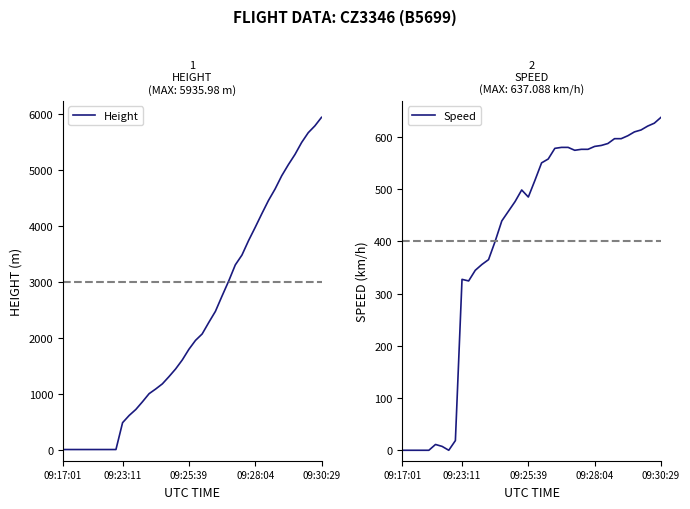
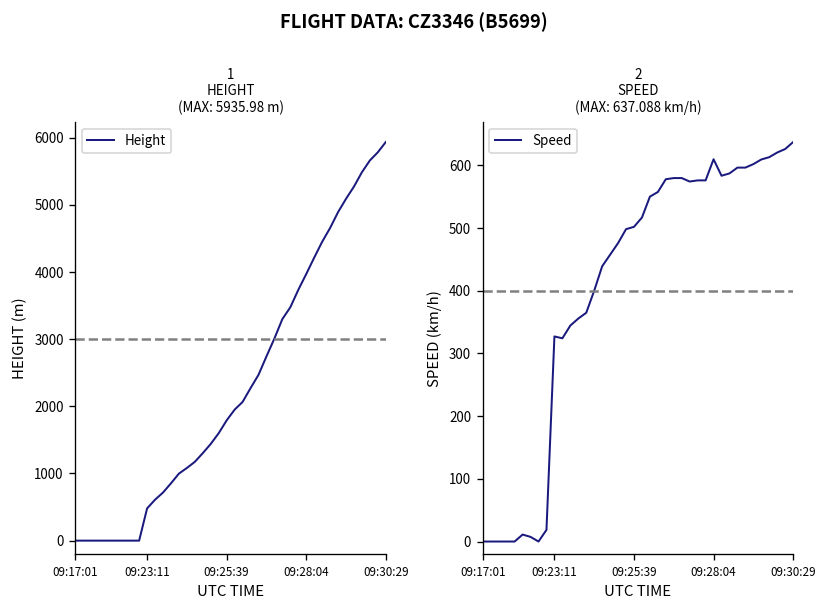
2 SPEED (MAX: 637.088 km/h), 09:25:39: 480 -> 500
2 SPEED (MAX: 637.088 km/h), 09:28:04: 580 -> 610
